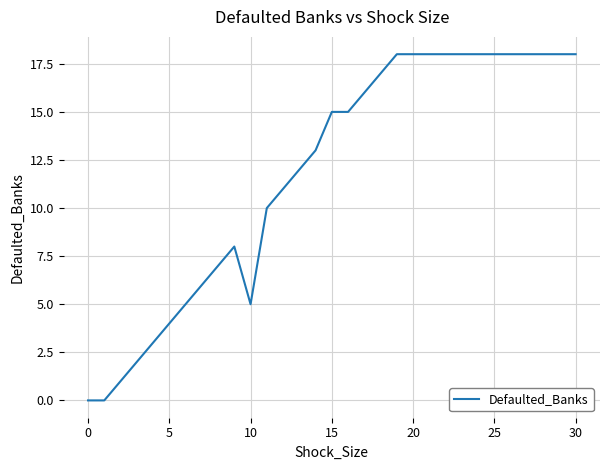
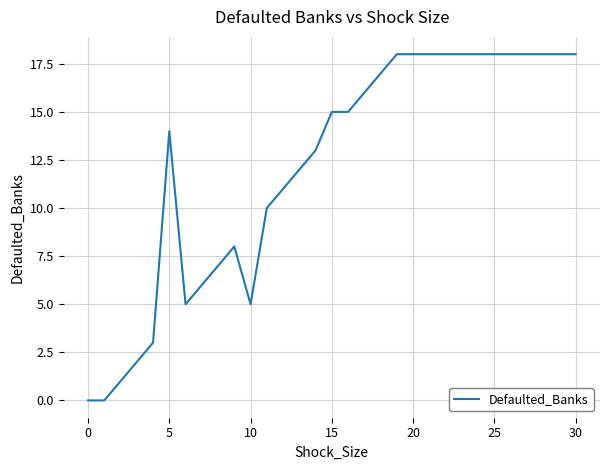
5: 4 -> 14
